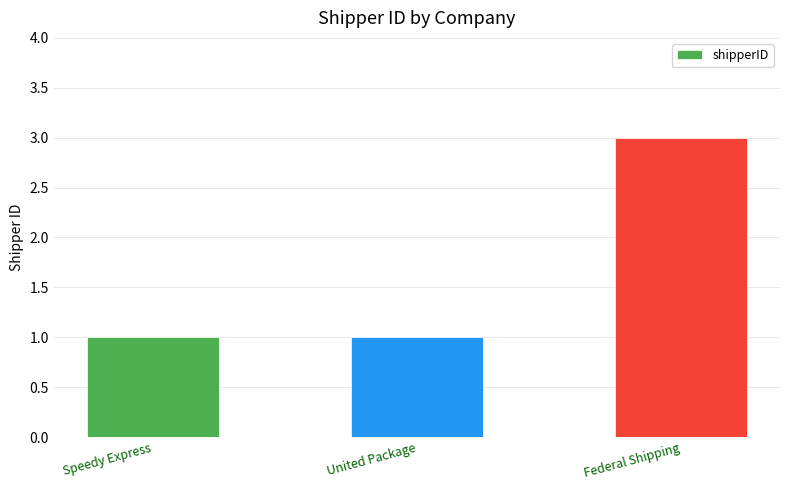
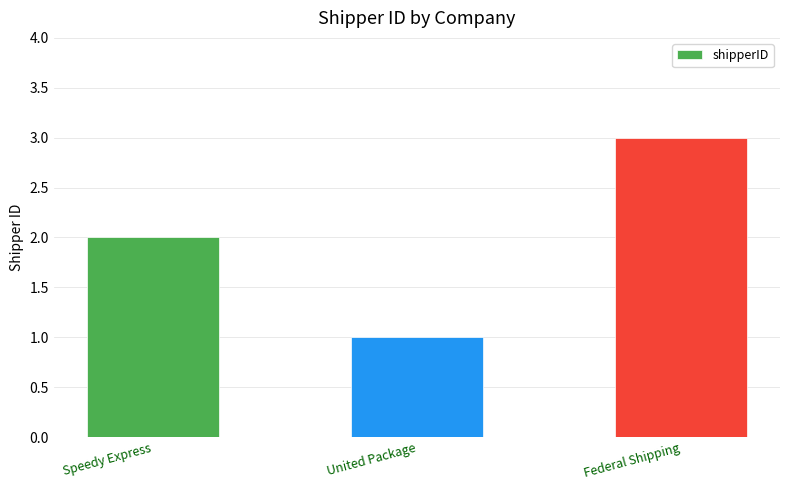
Speedy Express: 1 -> 2
